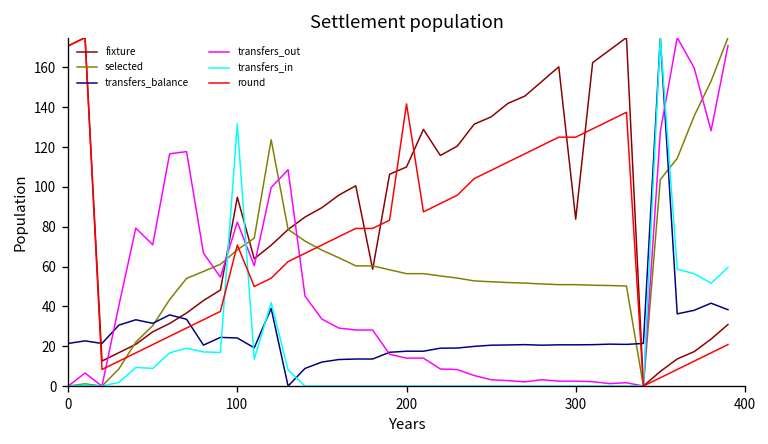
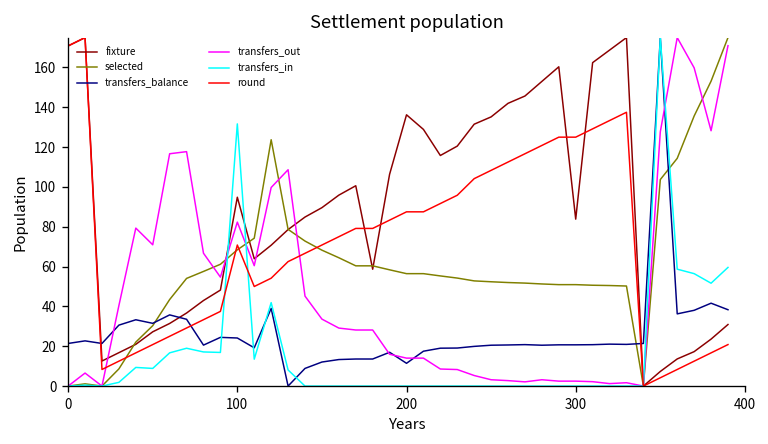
fixture, 200: 110 -> 136
transfers_balance, 200: 18 -> 11
round, 200: 142 -> 88
